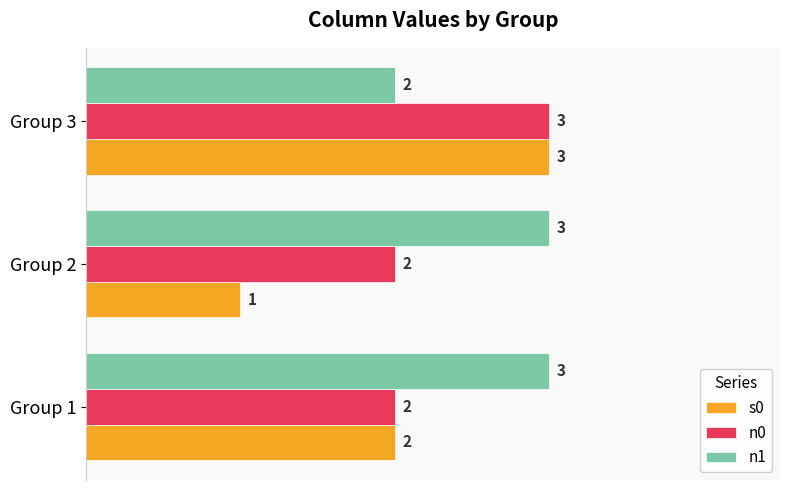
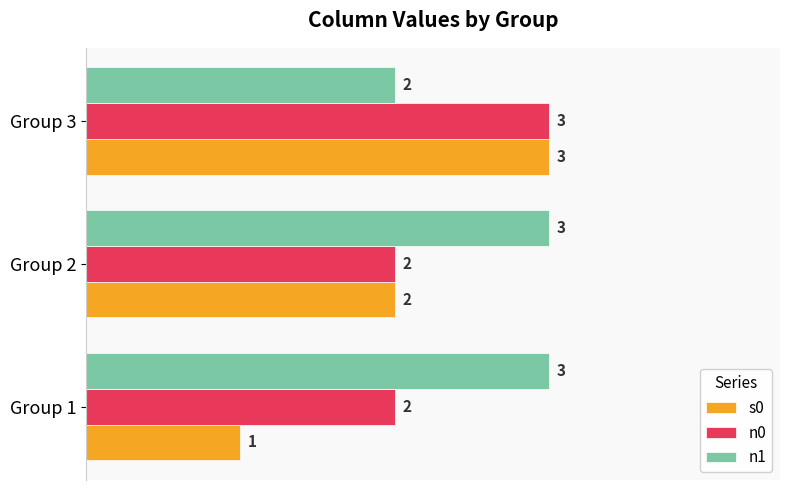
s0, Group 2: 1 -> 2
s0, Group 1: 2 -> 1
